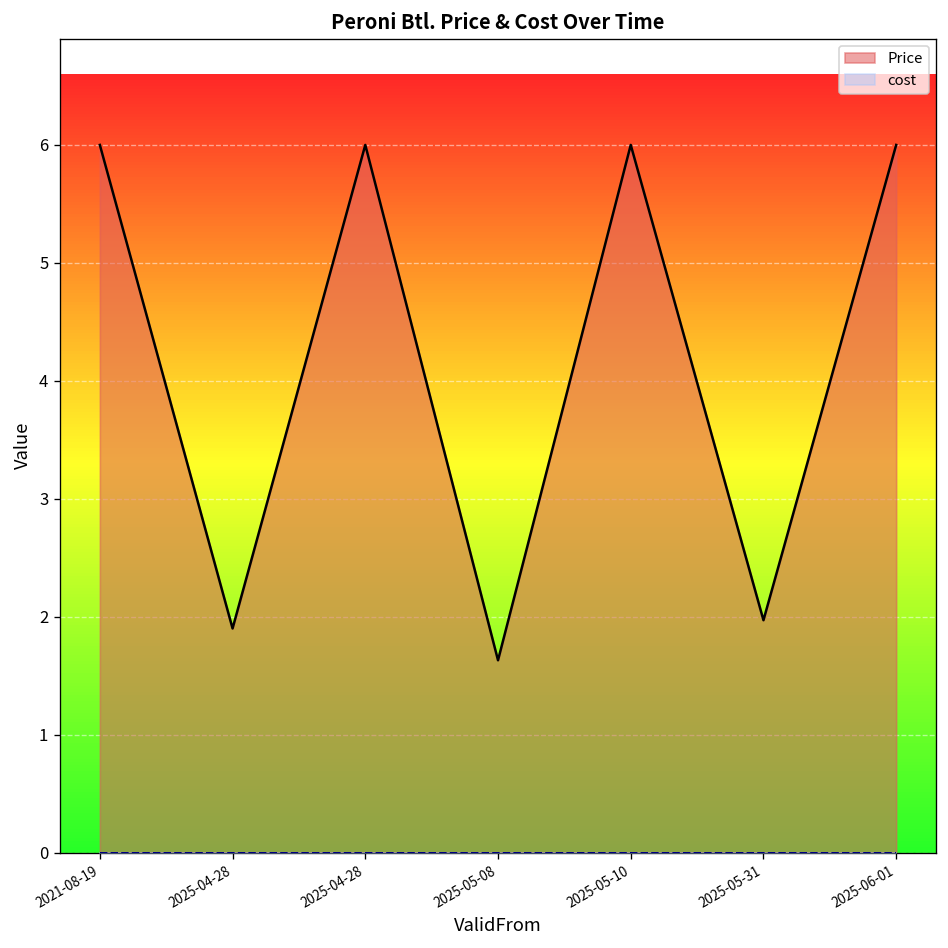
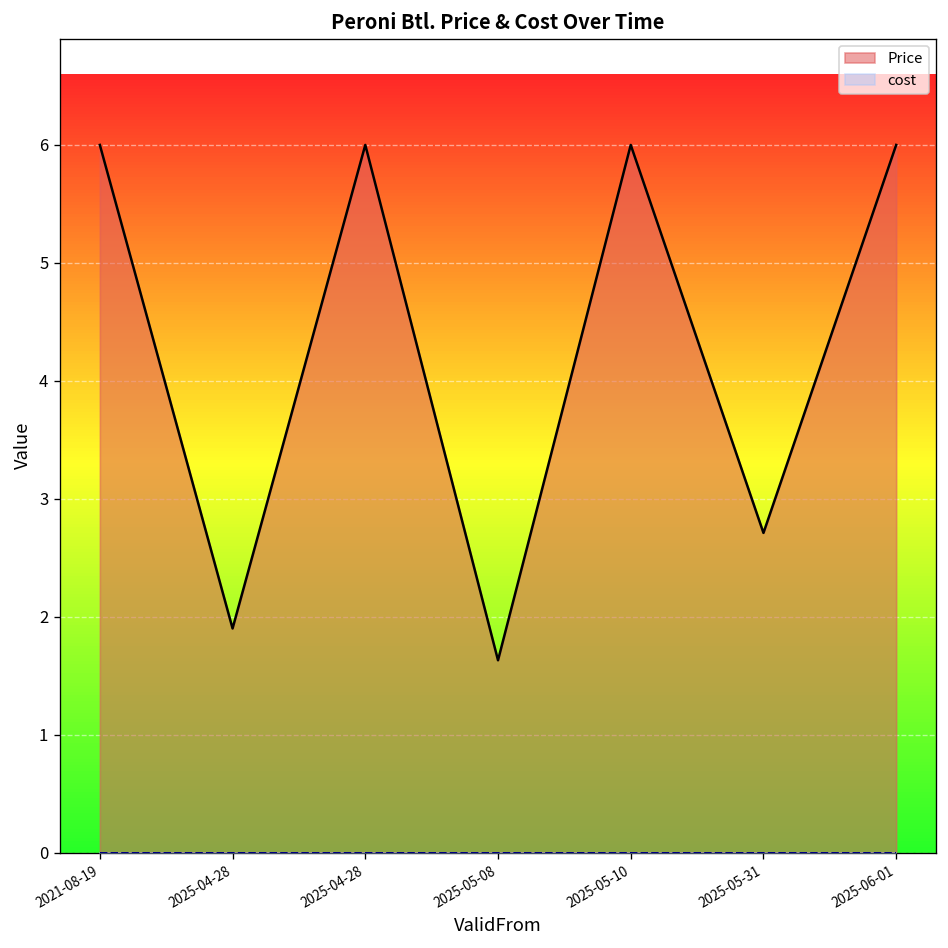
Price, 2025-05-31: 2.0 -> 2.7
